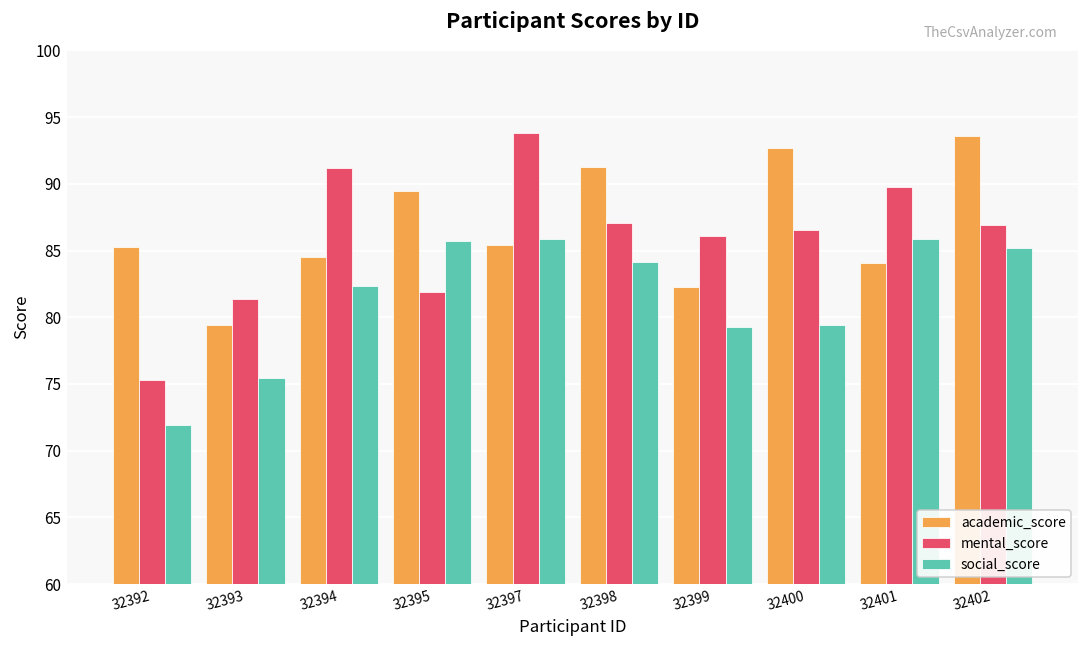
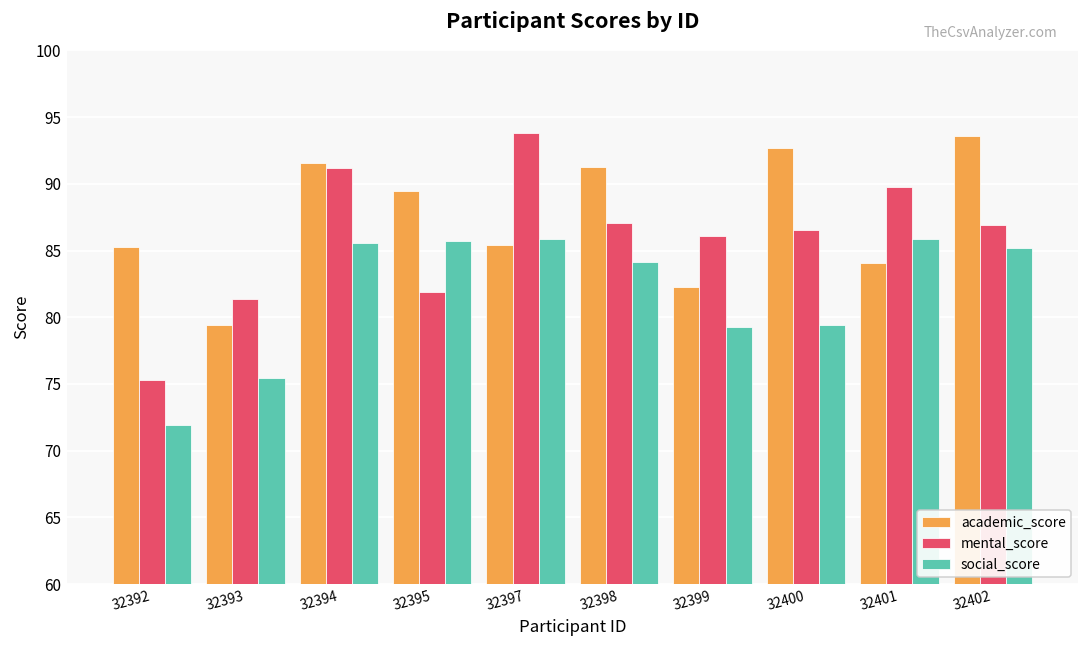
academic_score, 32394: 84.5 -> 91.6
social_score, 32394: 82.4 -> 85.6
